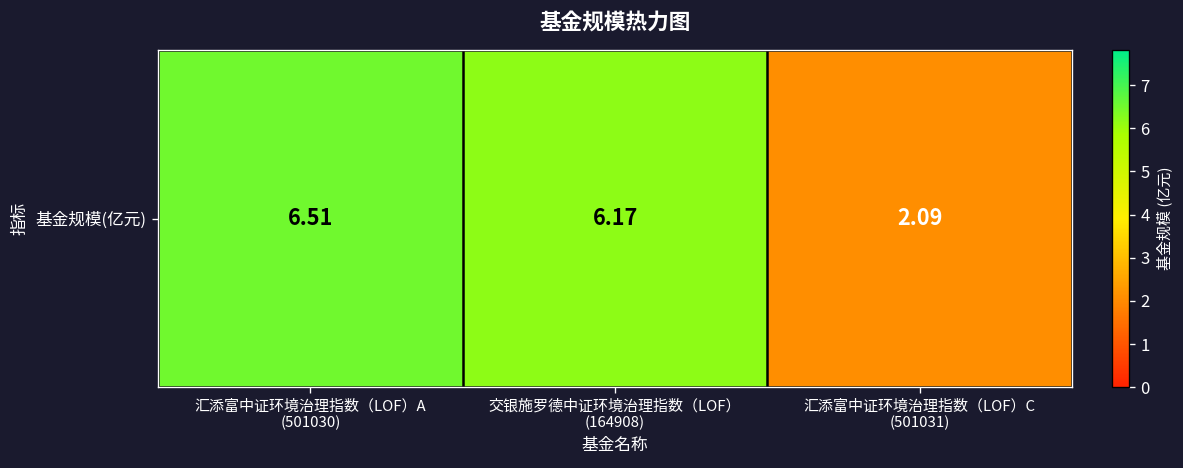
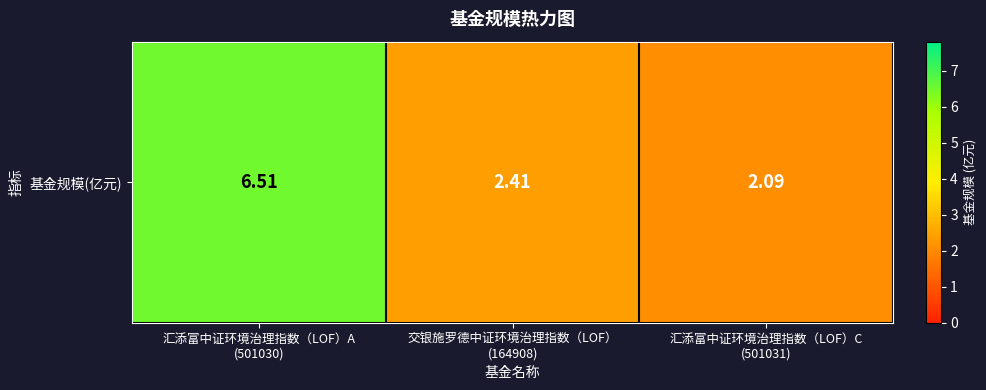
基金规模(亿元), 交银施罗德中证环境治理指数（LOF） (164908): 6.17 -> 2.41
